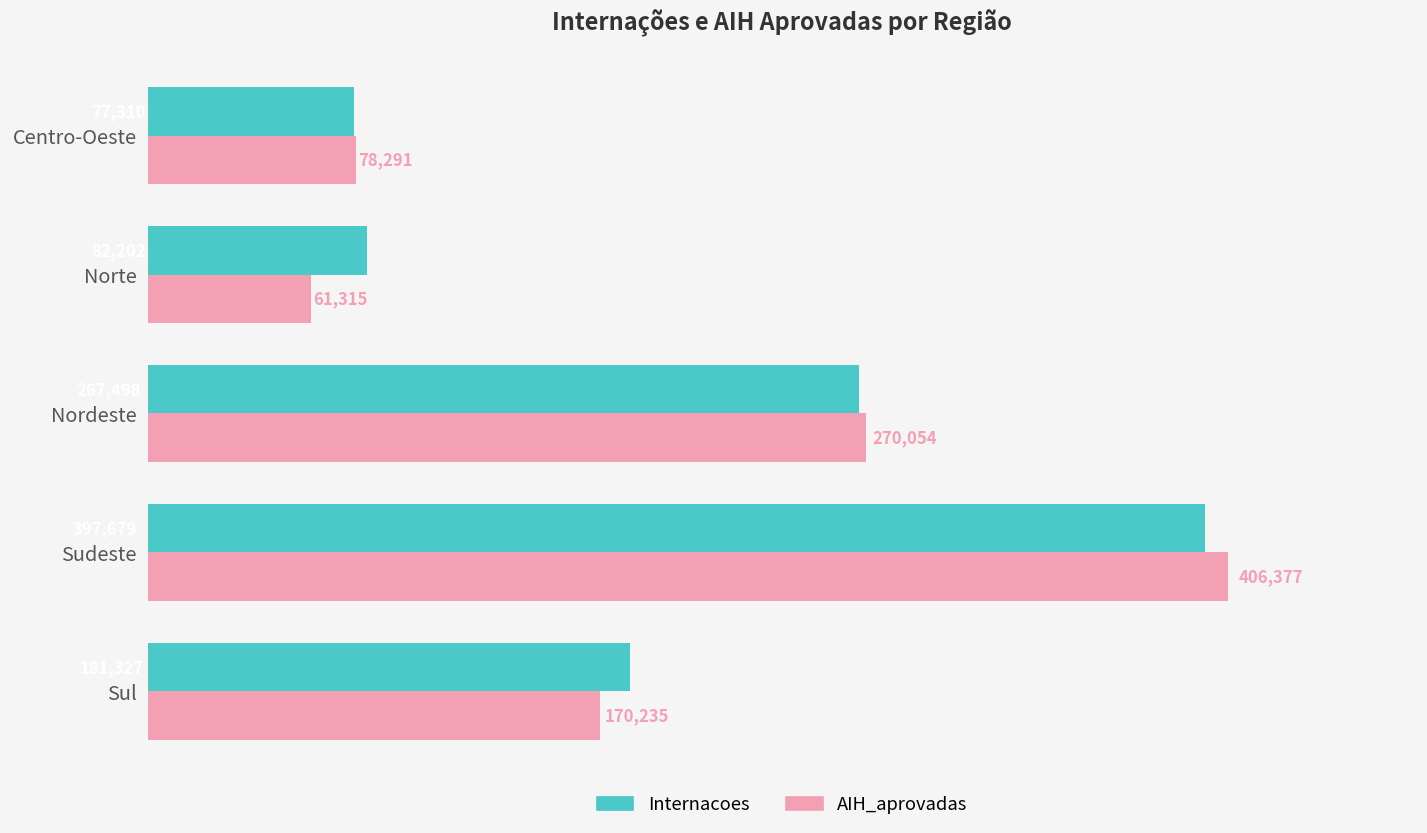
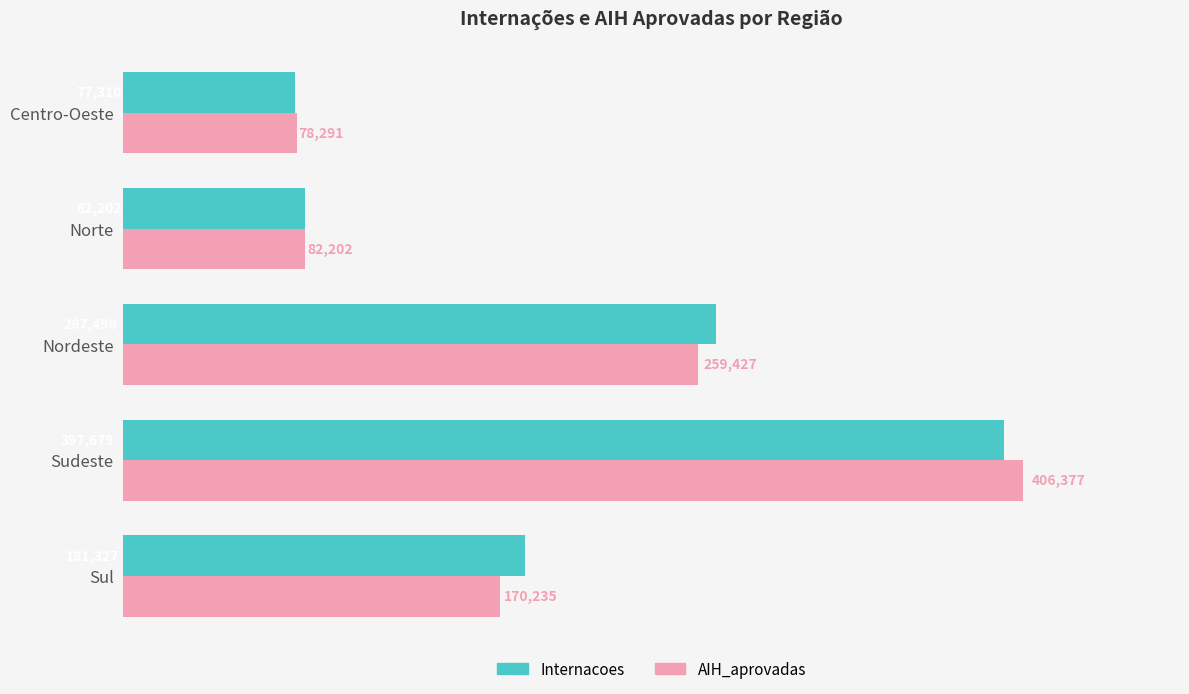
AIH_aprovadas, Norte: 61,315 -> 82,202
AIH_aprovadas, Nordeste: 270,054 -> 259,427
